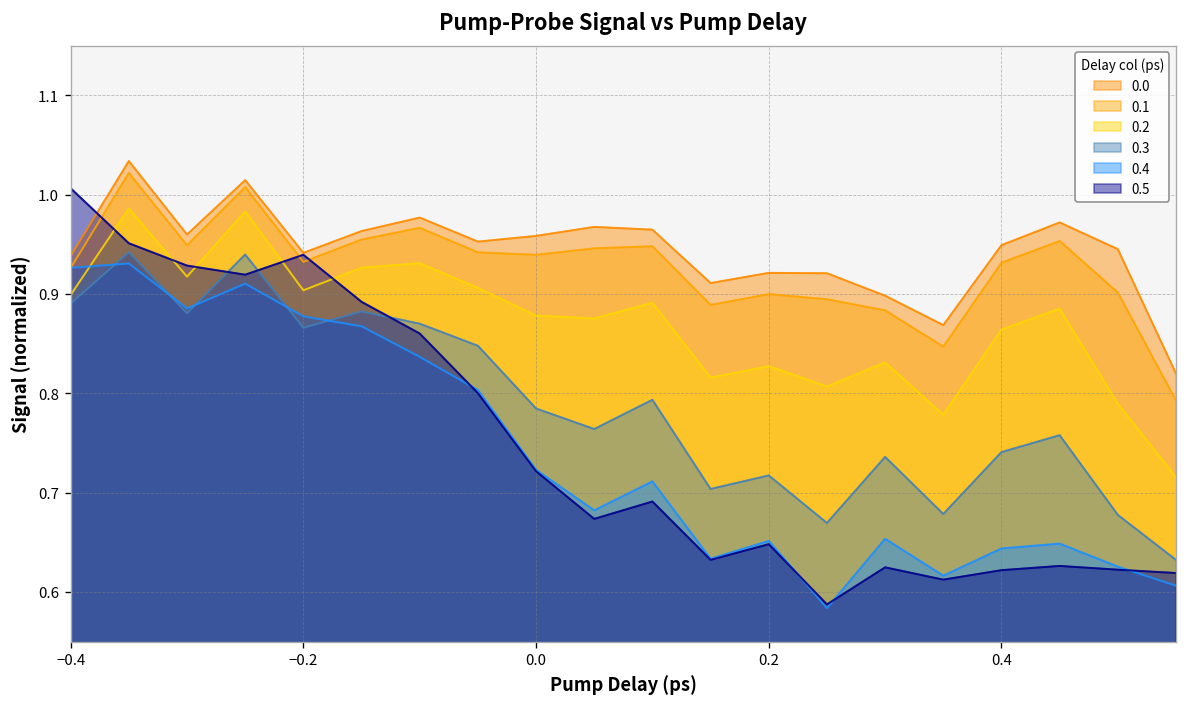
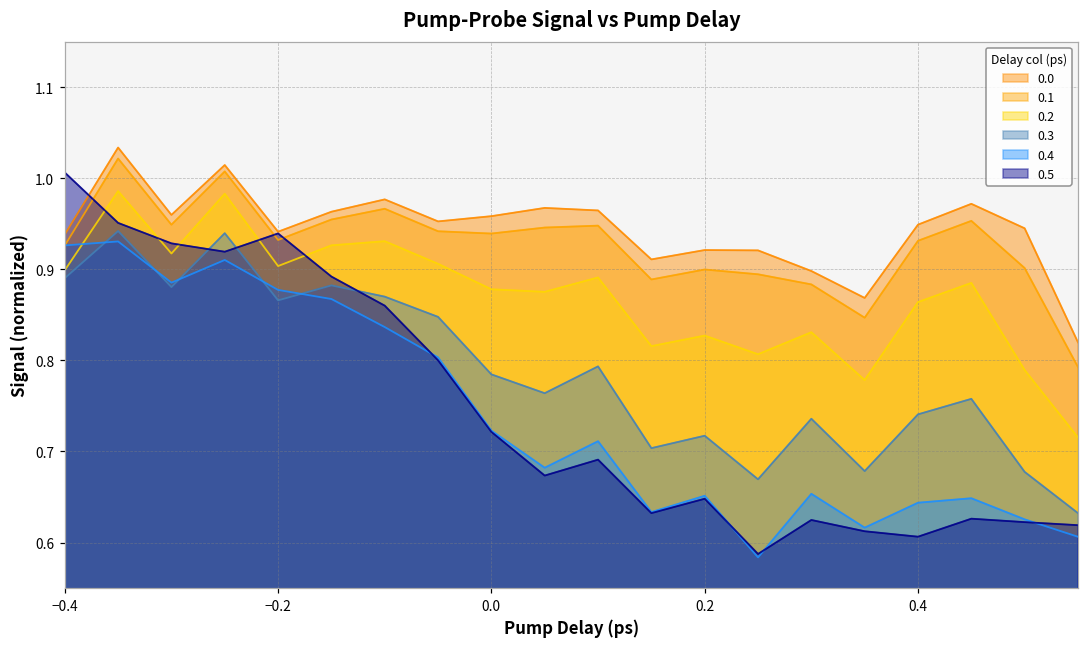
0.5, 0.4: 0.62 -> 0.61
